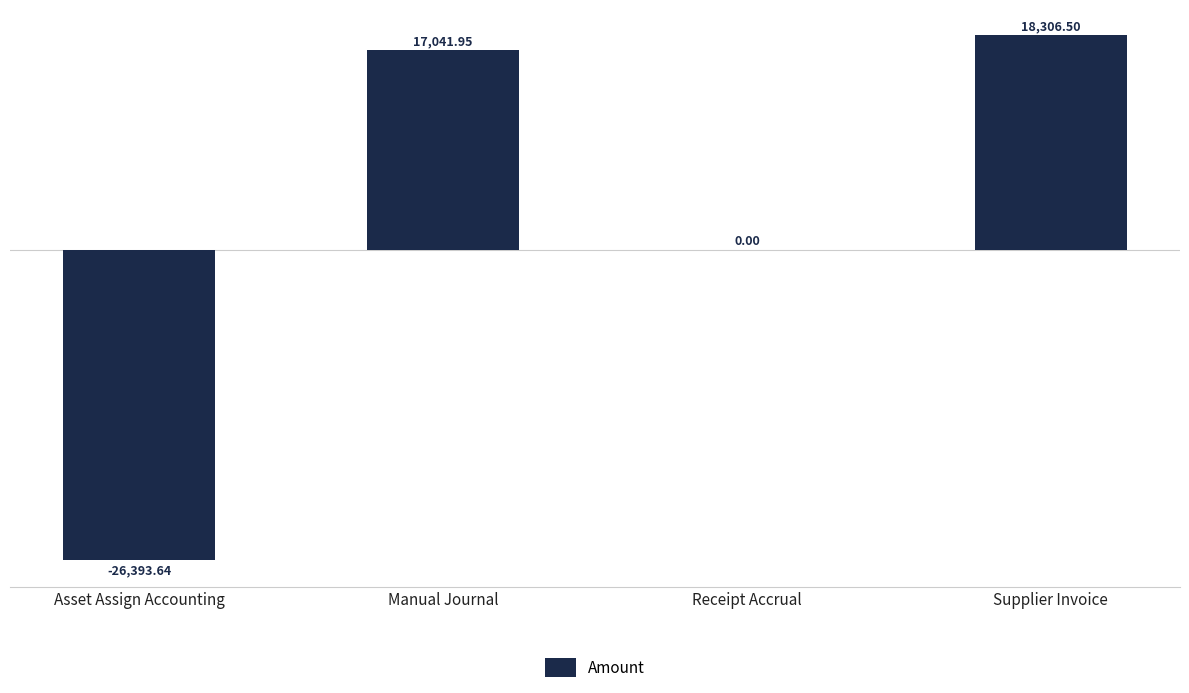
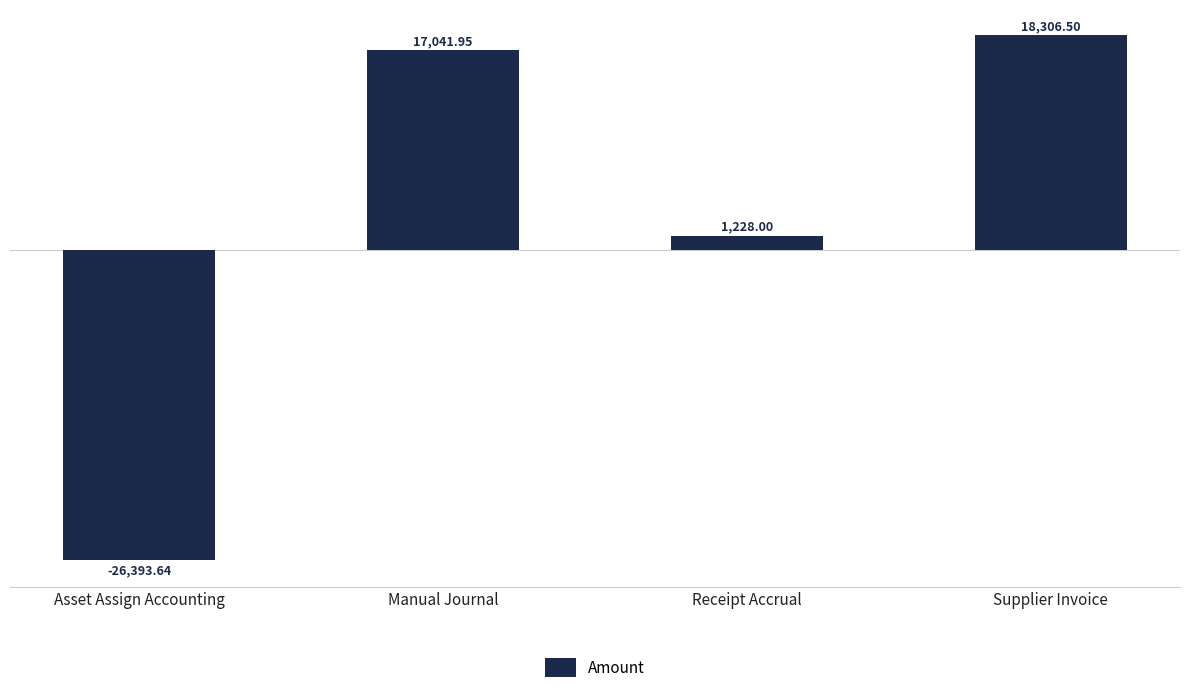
Receipt Accrual: 0.00 -> 1,228.00
